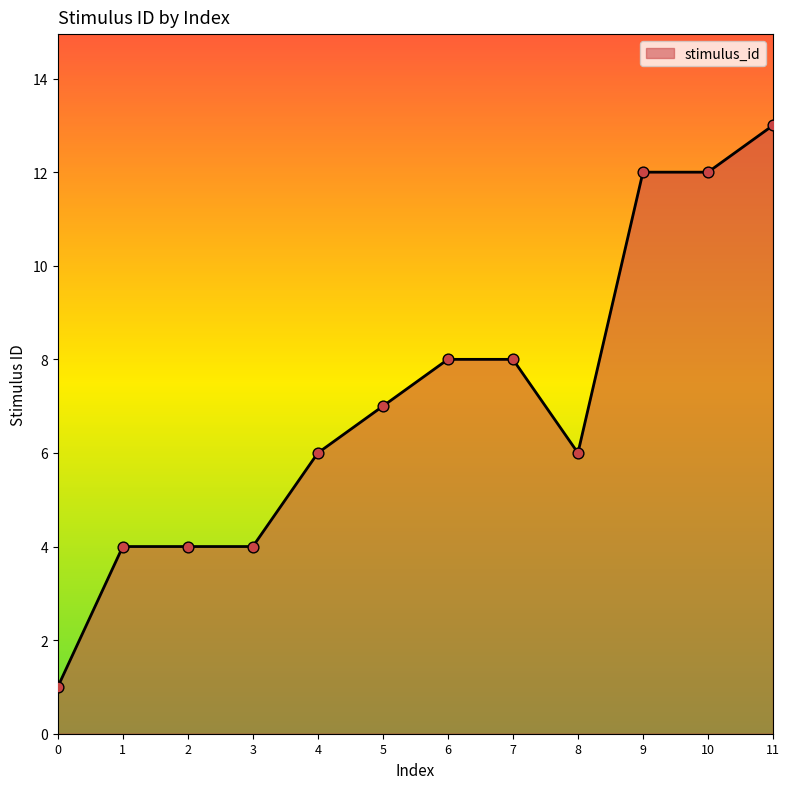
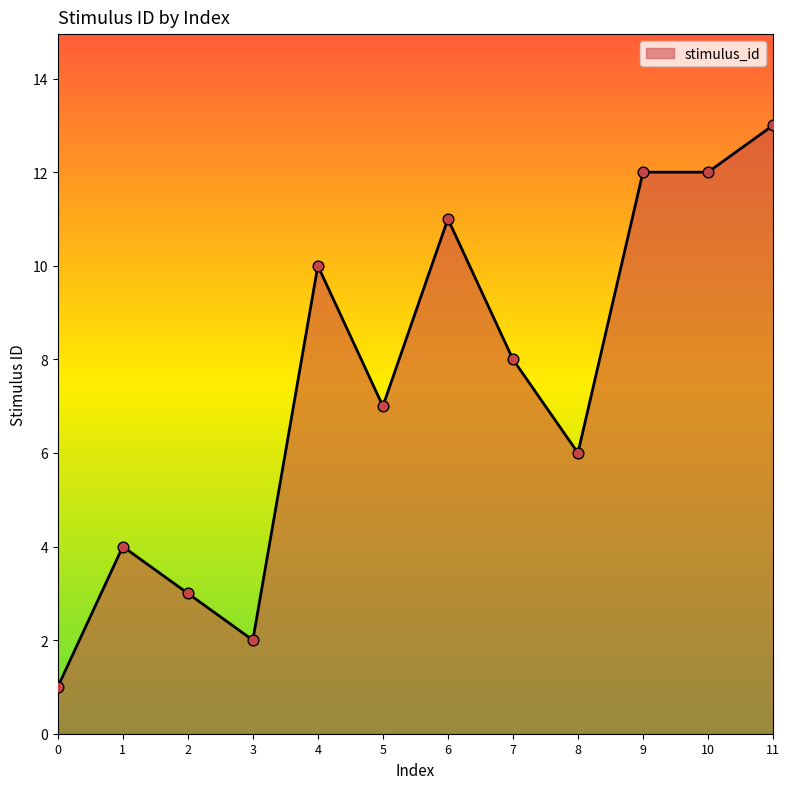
2: 4 -> 3
3: 4 -> 2
4: 6 -> 10
6: 8 -> 11
